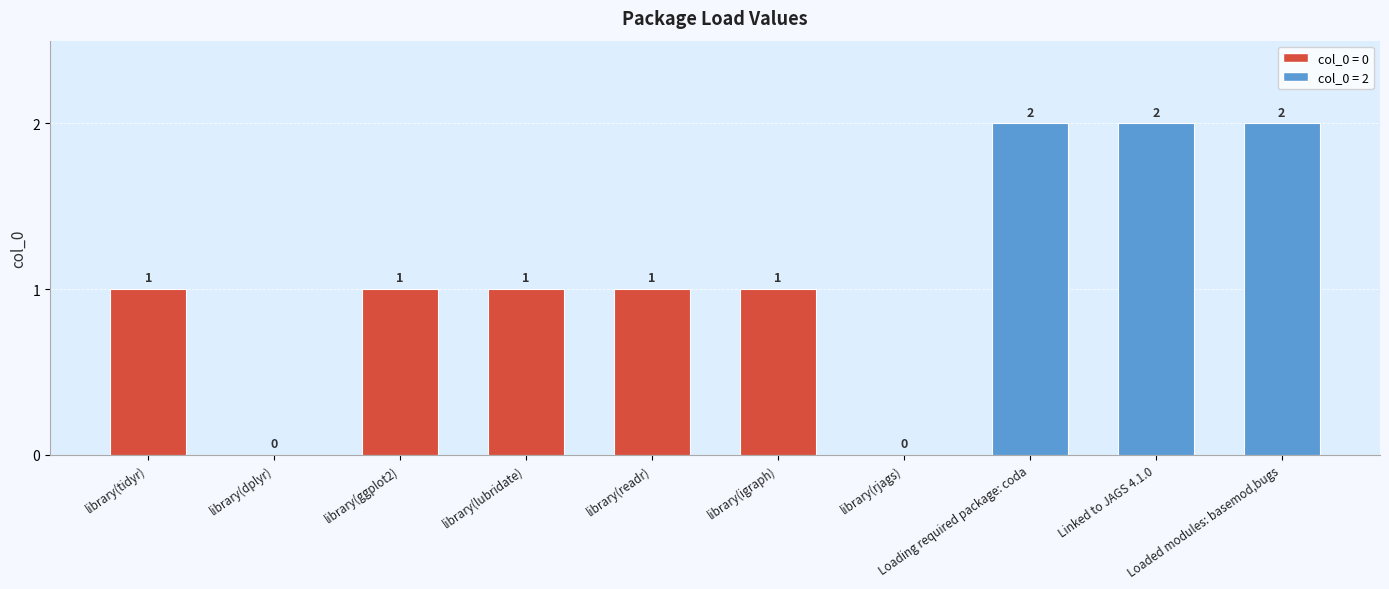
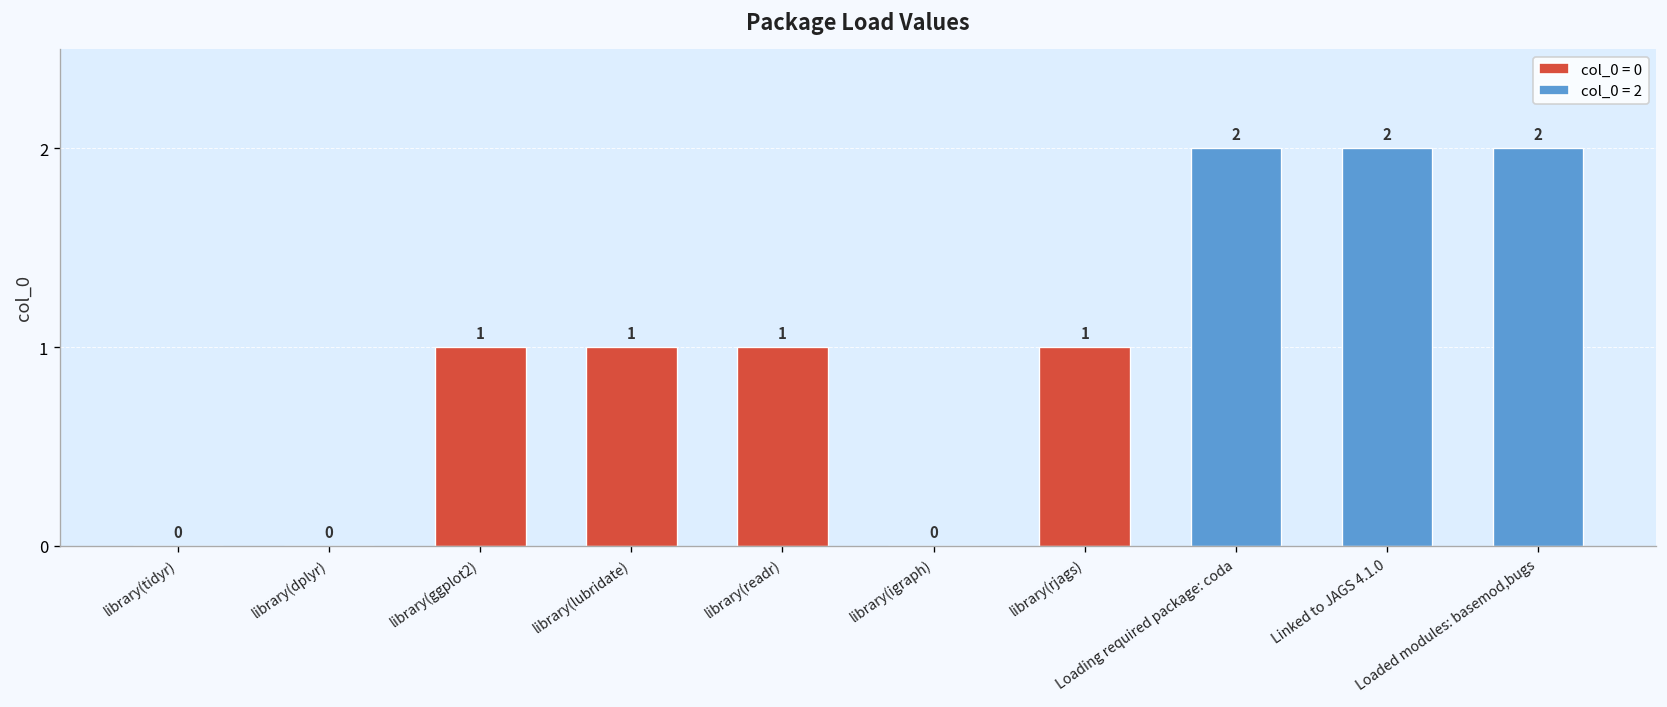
library(tidyr): 1 -> 0
library(igraph): 1 -> 0
library(rjags): 0 -> 1
